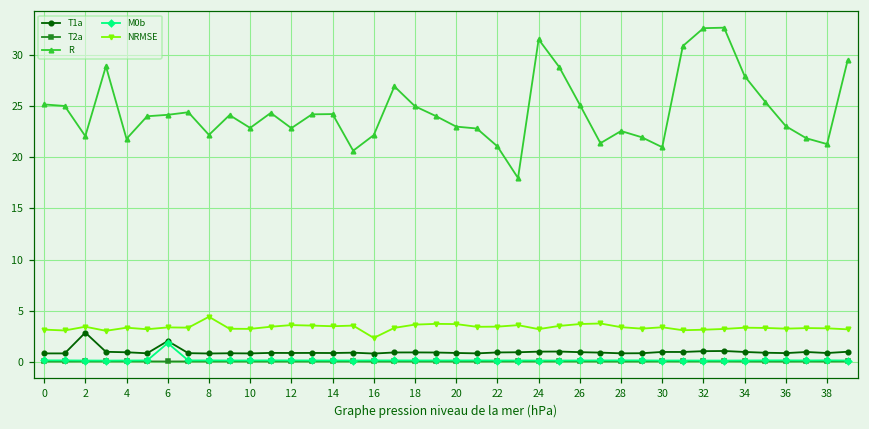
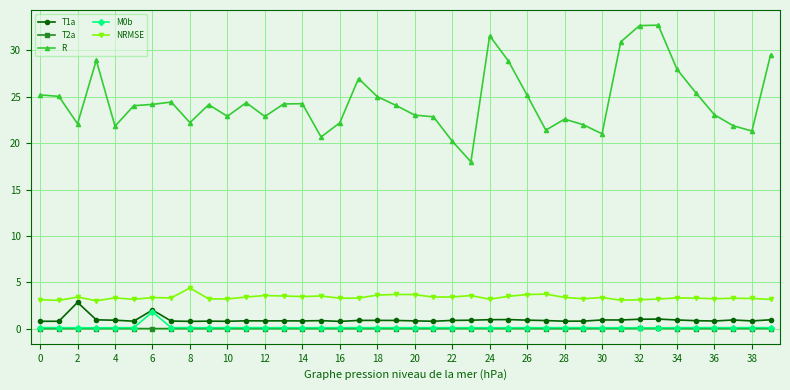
NRMSE, 16: 2 -> 3
R, 22: 21 -> 20
